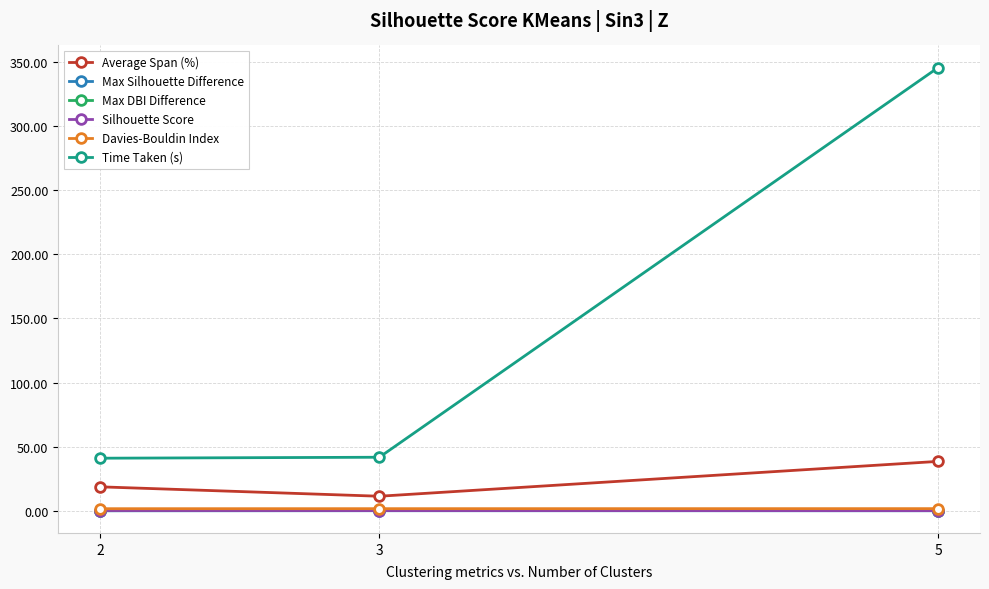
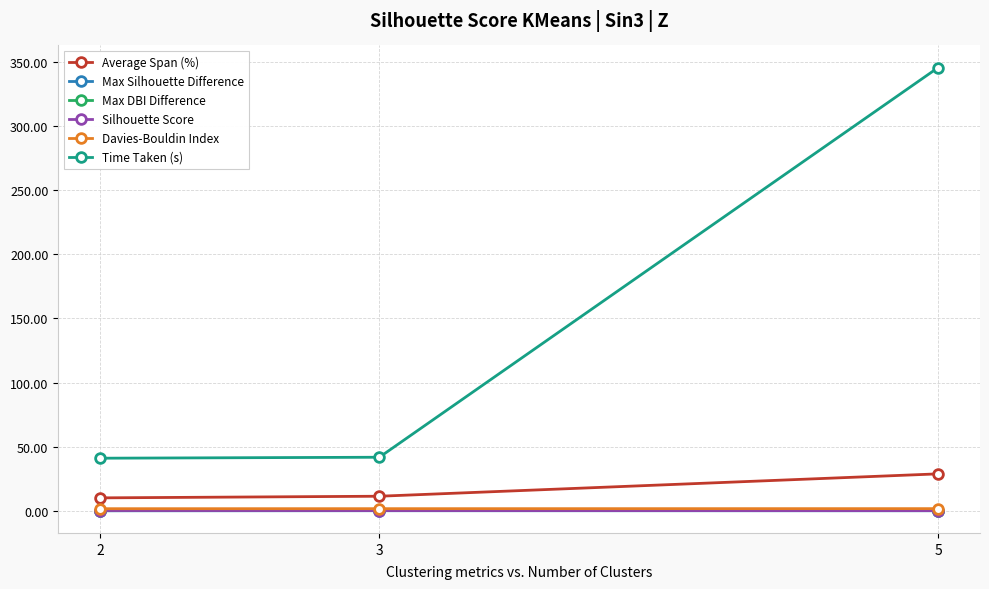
Average Span (%), 2: 19 -> 10
Average Span (%), 5: 39 -> 29
